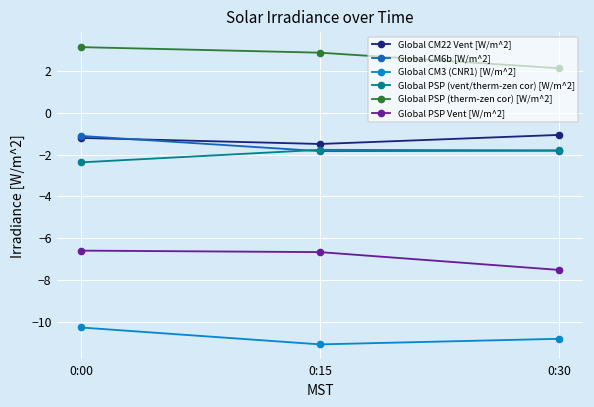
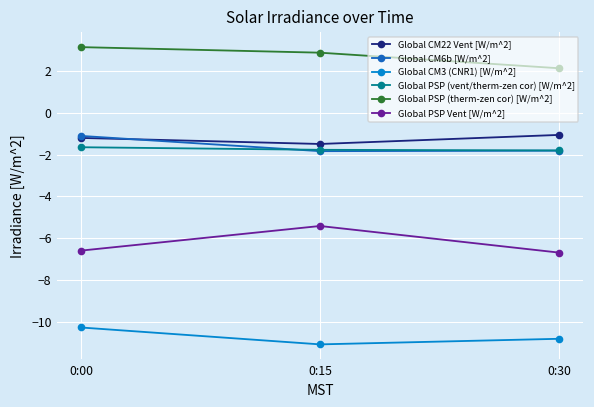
Global PSP (vent/therm-zen cor) [W/m^2], 0:00: -2.4 -> -1.6
Global PSP Vent [W/m^2], 0:15: -6.7 -> -5.4
Global PSP Vent [W/m^2], 0:30: -7.5 -> -6.7
